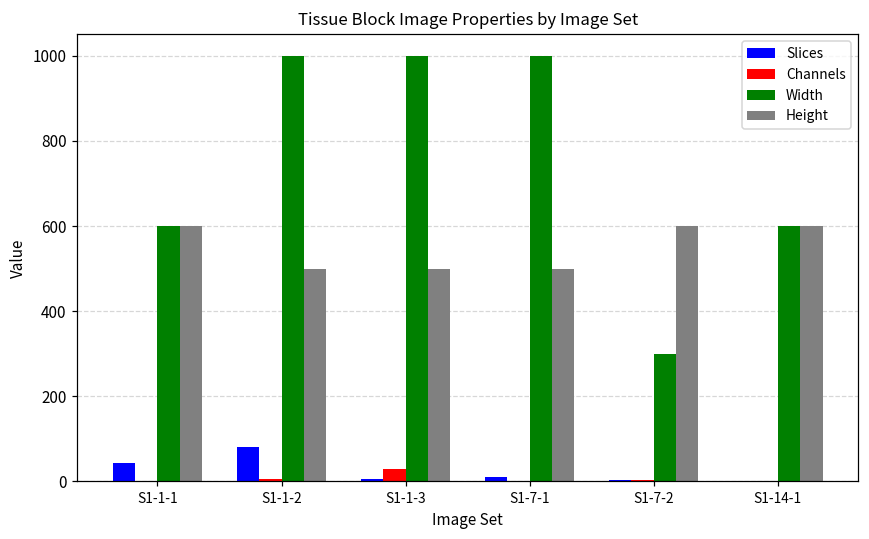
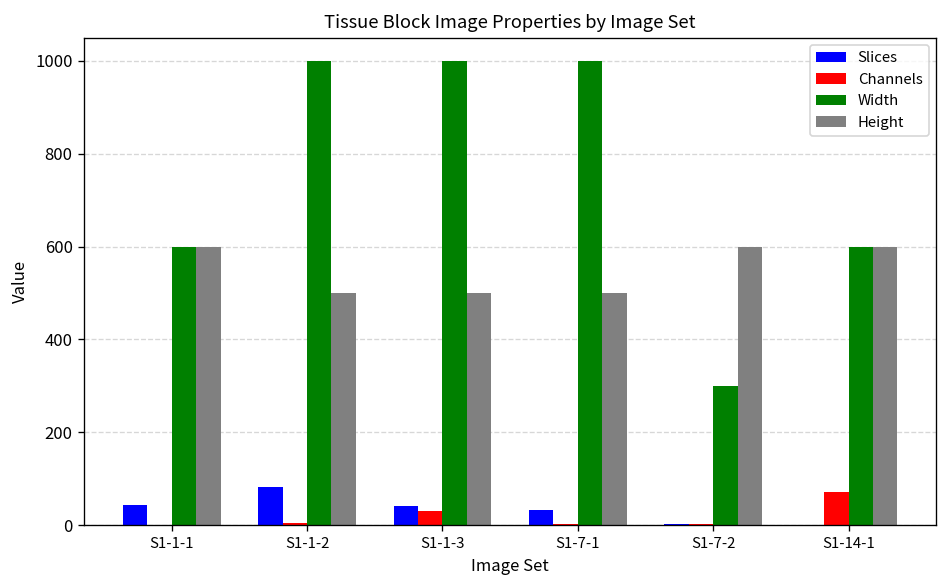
Slices, S1-1-3: 10 -> 40
Slices, S1-7-1: 10 -> 30
Channels, S1-14-1: 0 -> 70
